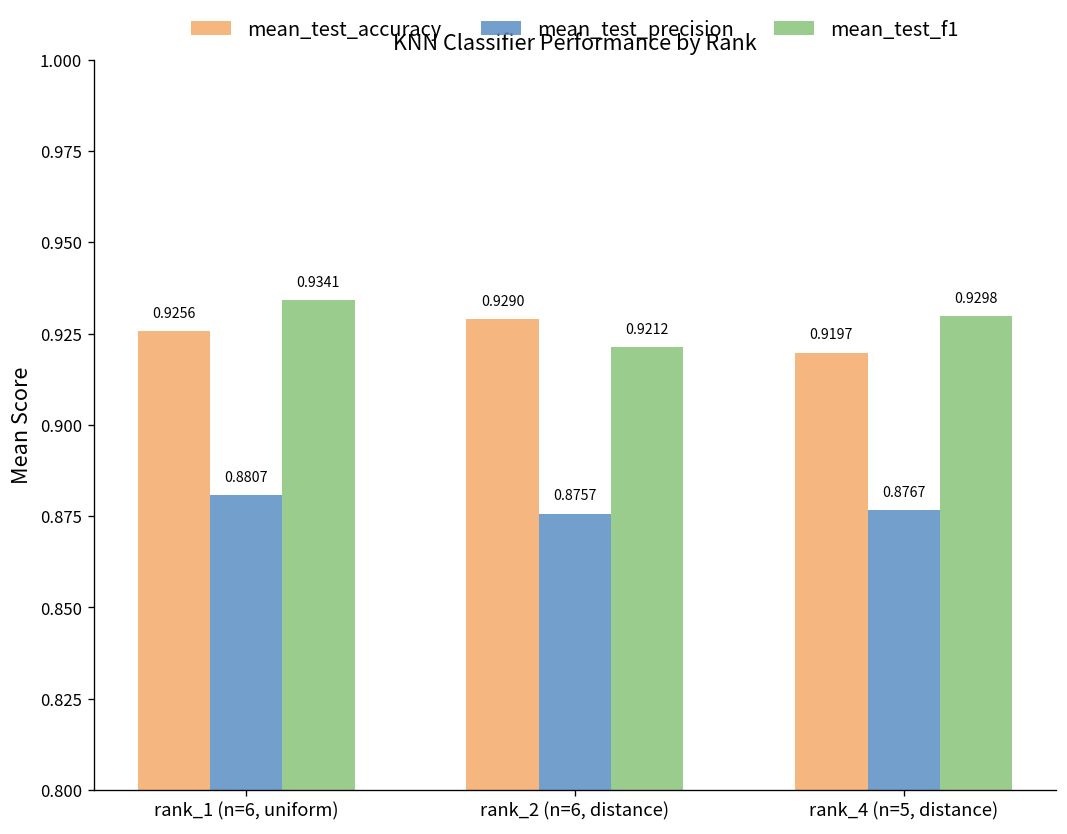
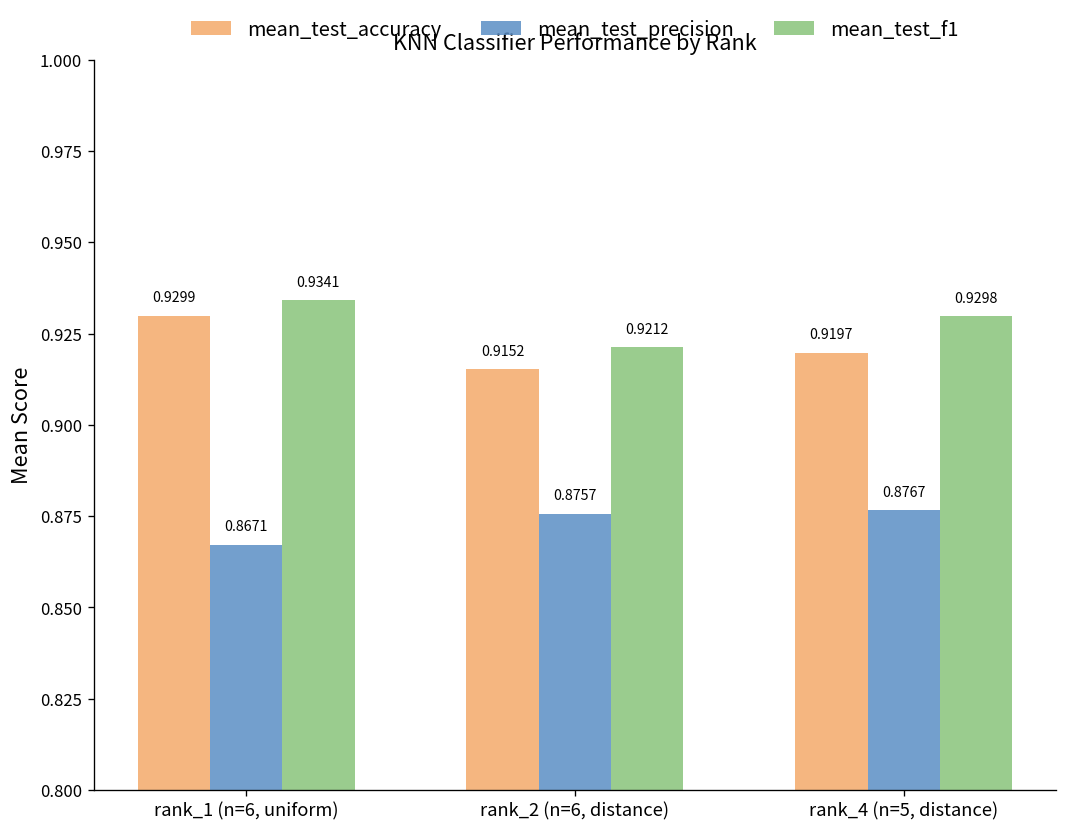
mean_test_accuracy, rank_1 (n=6, uniform): 0.9256 -> 0.9299
mean_test_precision, rank_1 (n=6, uniform): 0.8807 -> 0.8671
mean_test_accuracy, rank_2 (n=6, distance): 0.9290 -> 0.9152
